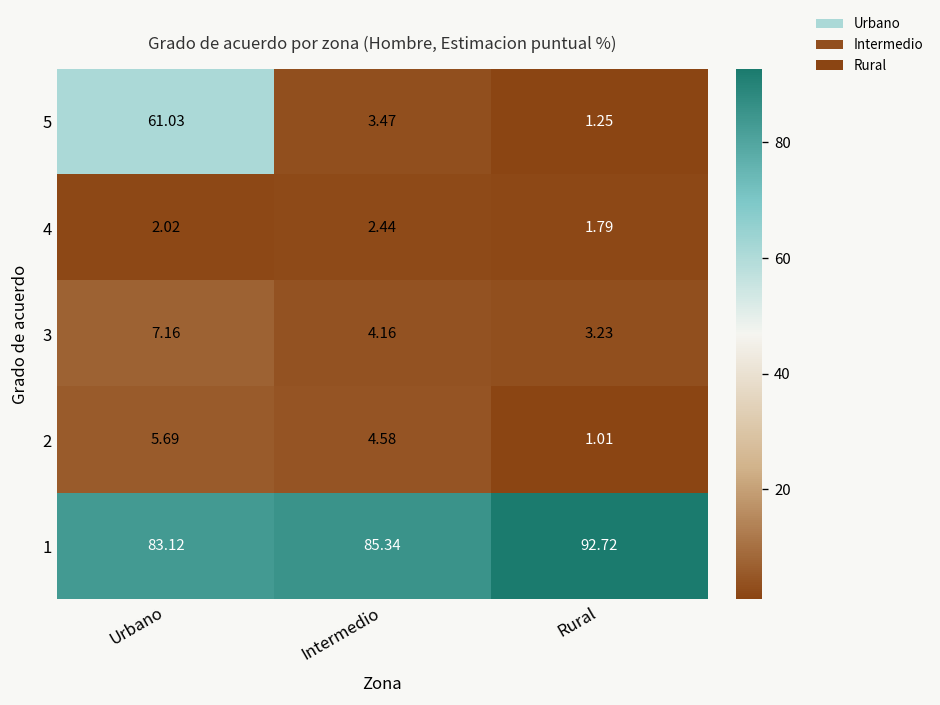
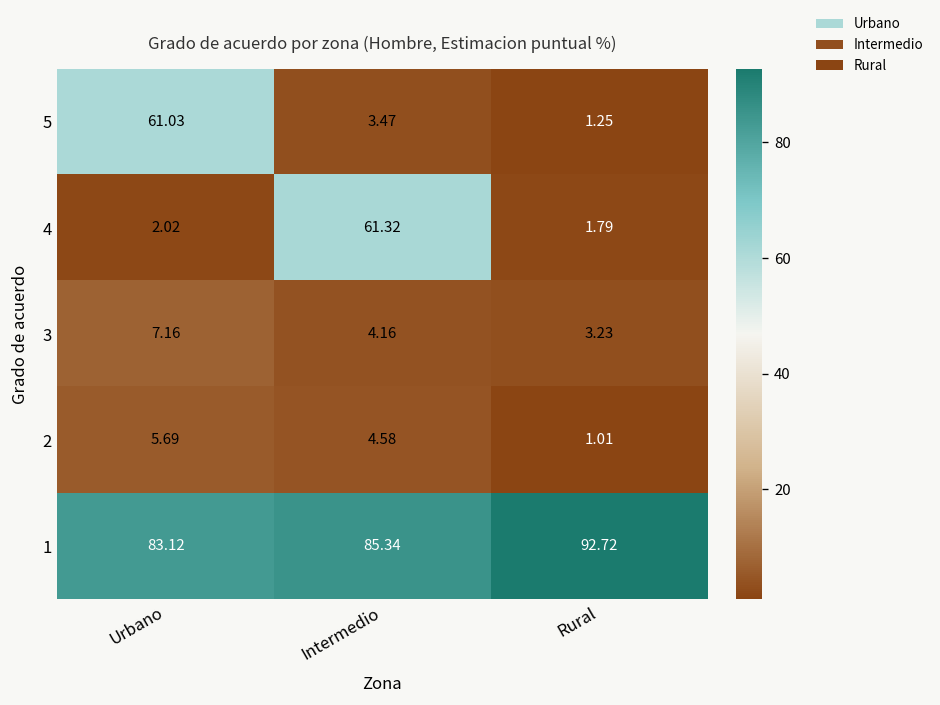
4, Intermedio: 2.44 -> 61.32
